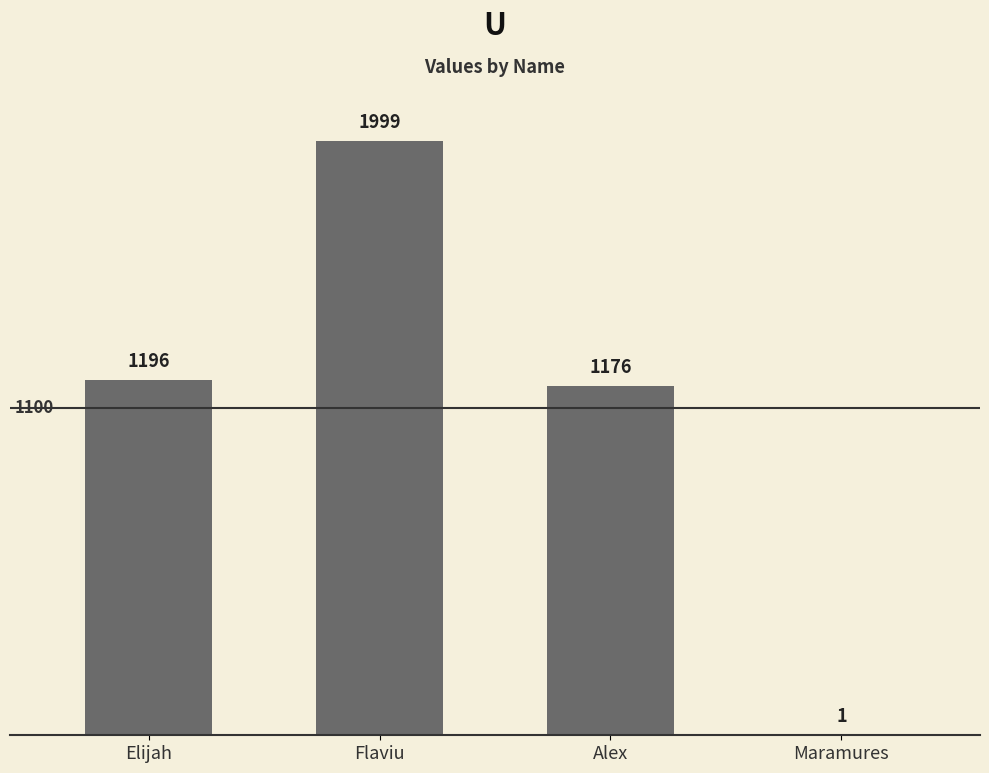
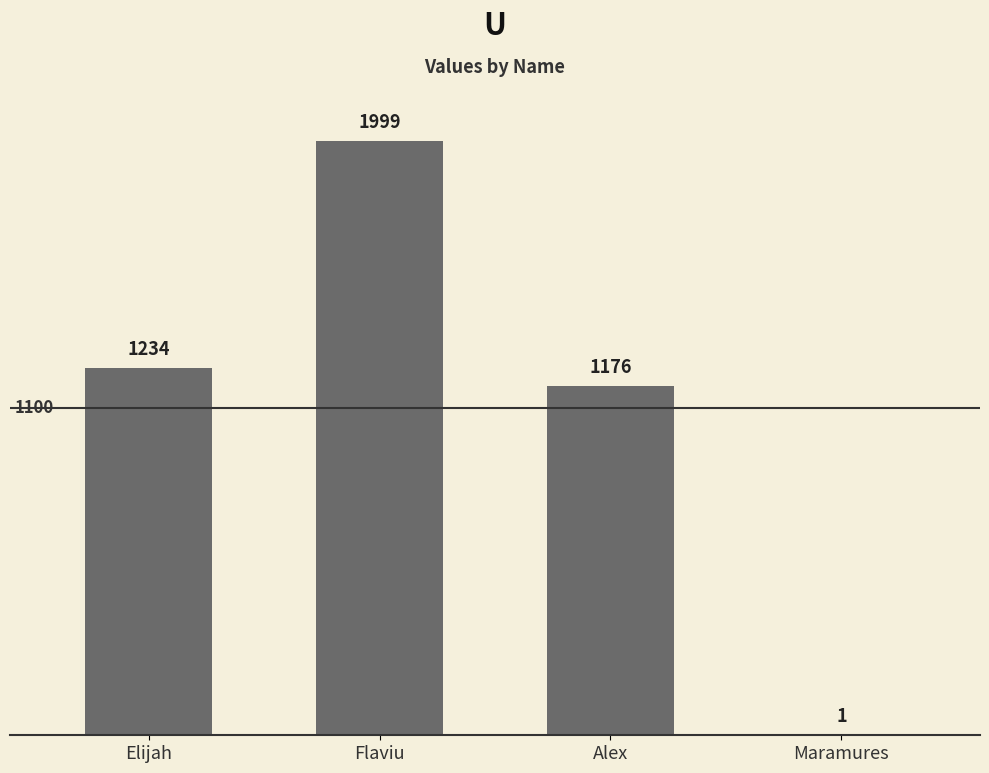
Elijah: 1196 -> 1234
